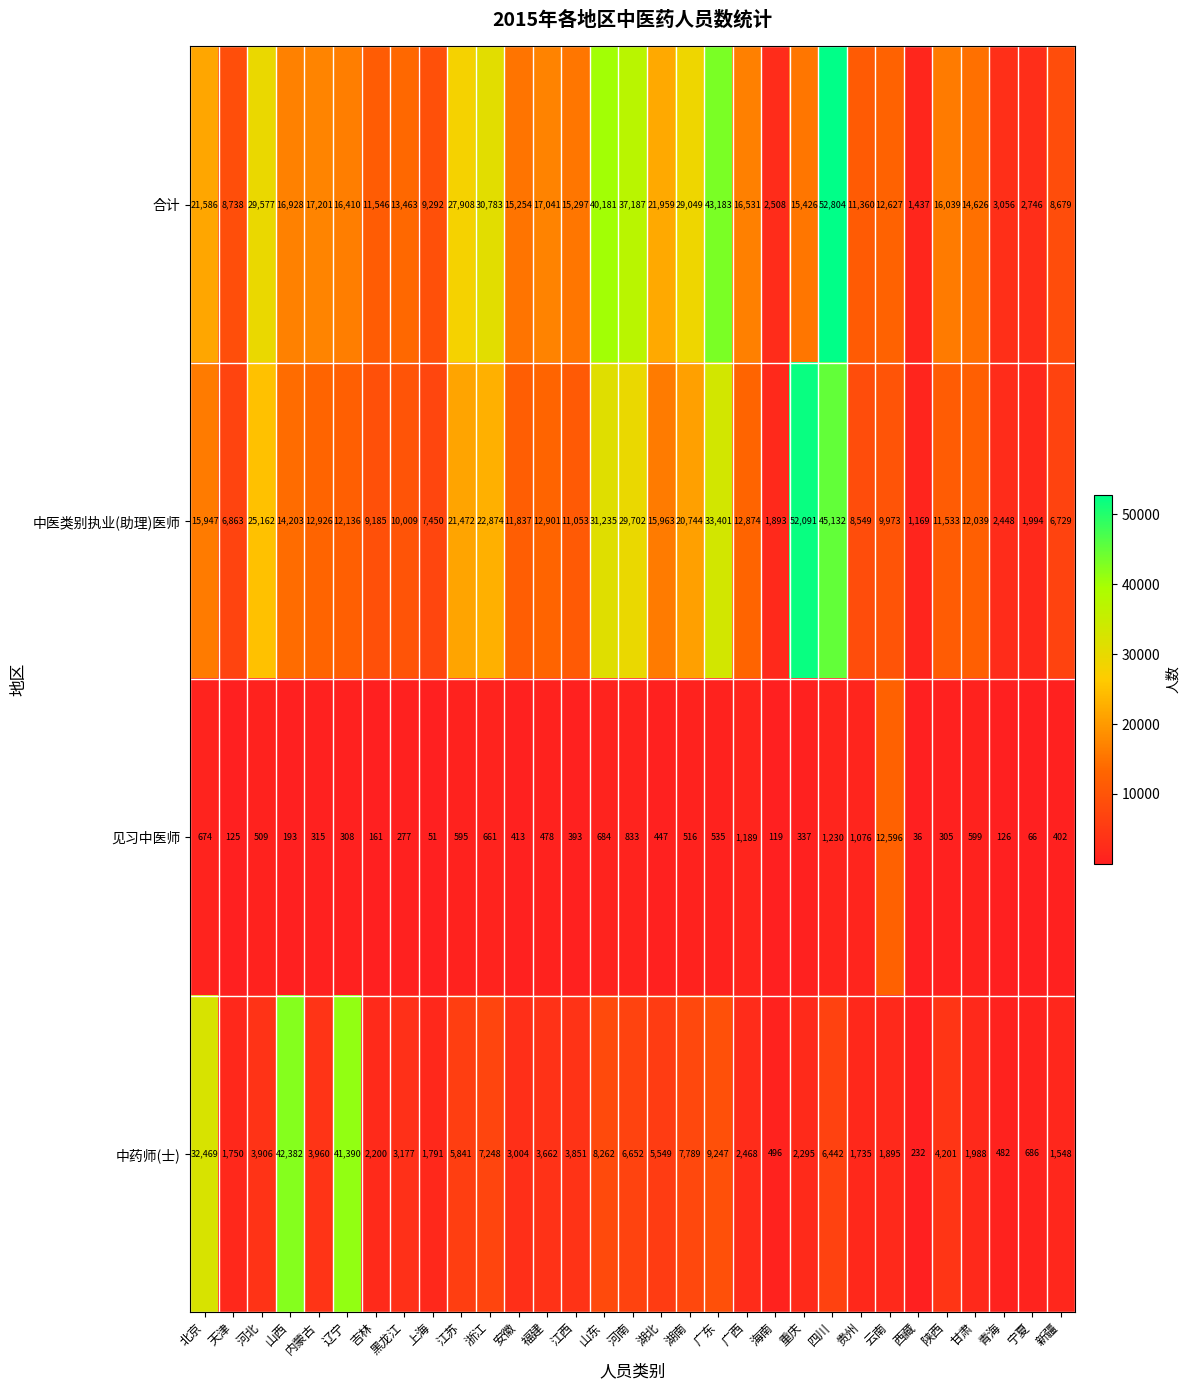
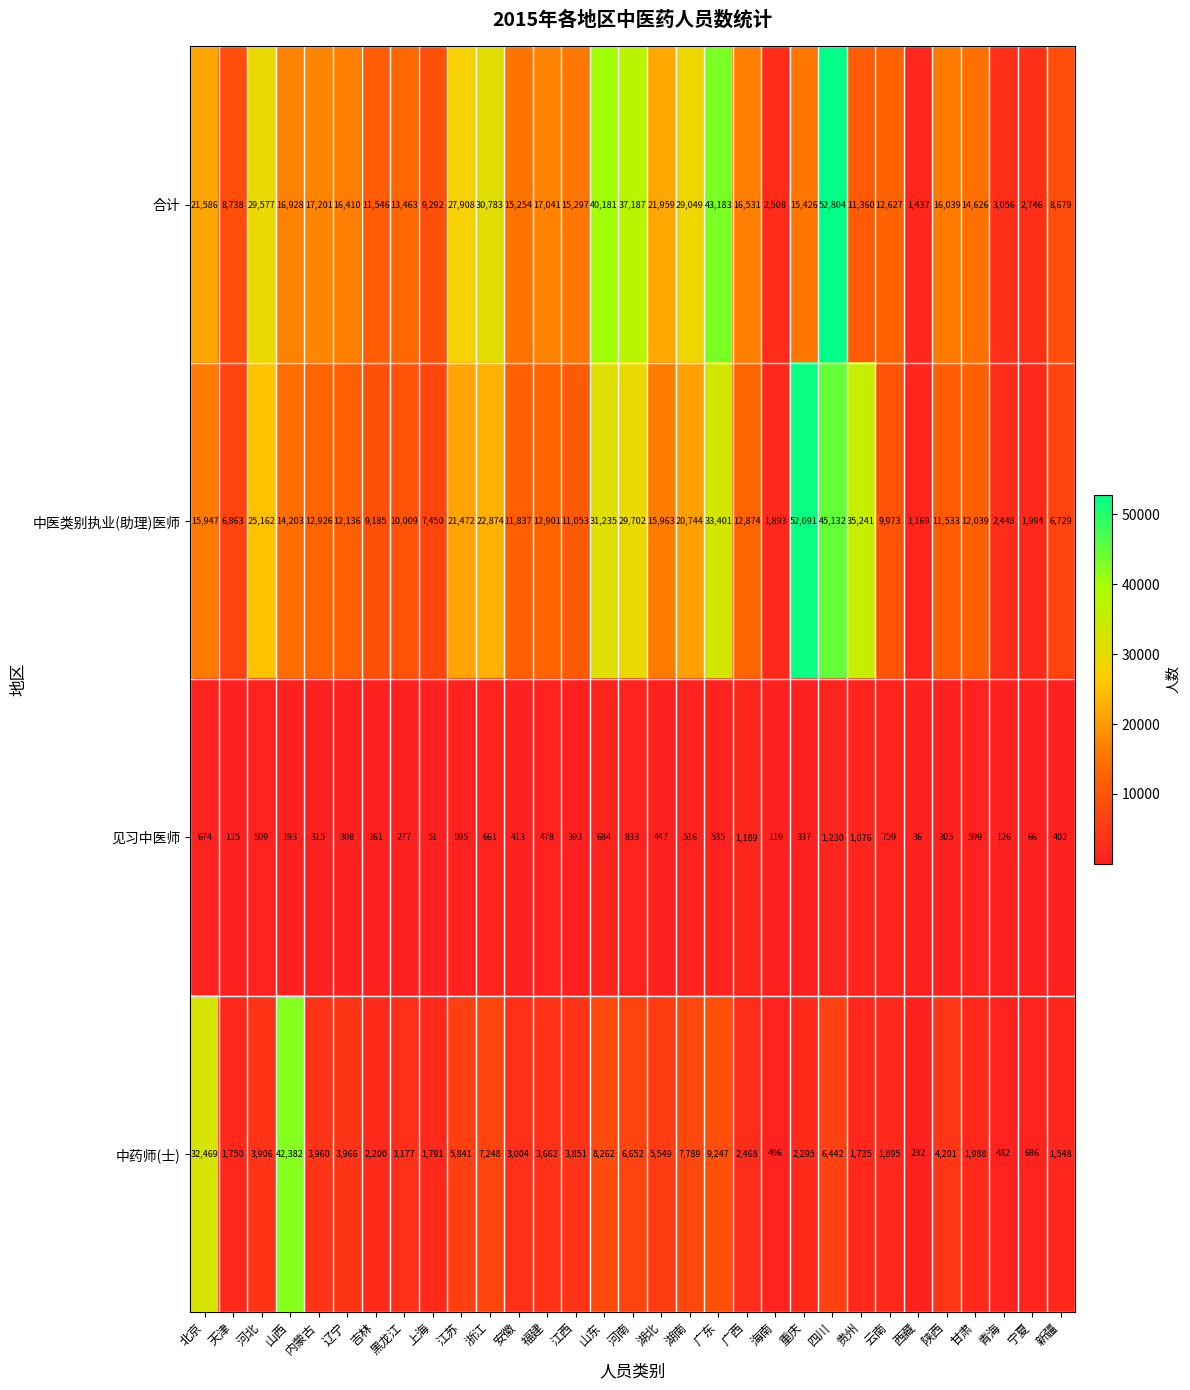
中医类别执业(助理)医师, 贵州: 8,549 -> 35,241
见习中医师, 云南: 12,596 -> 759
中药师(士), 辽宁: 41,390 -> 3,966
